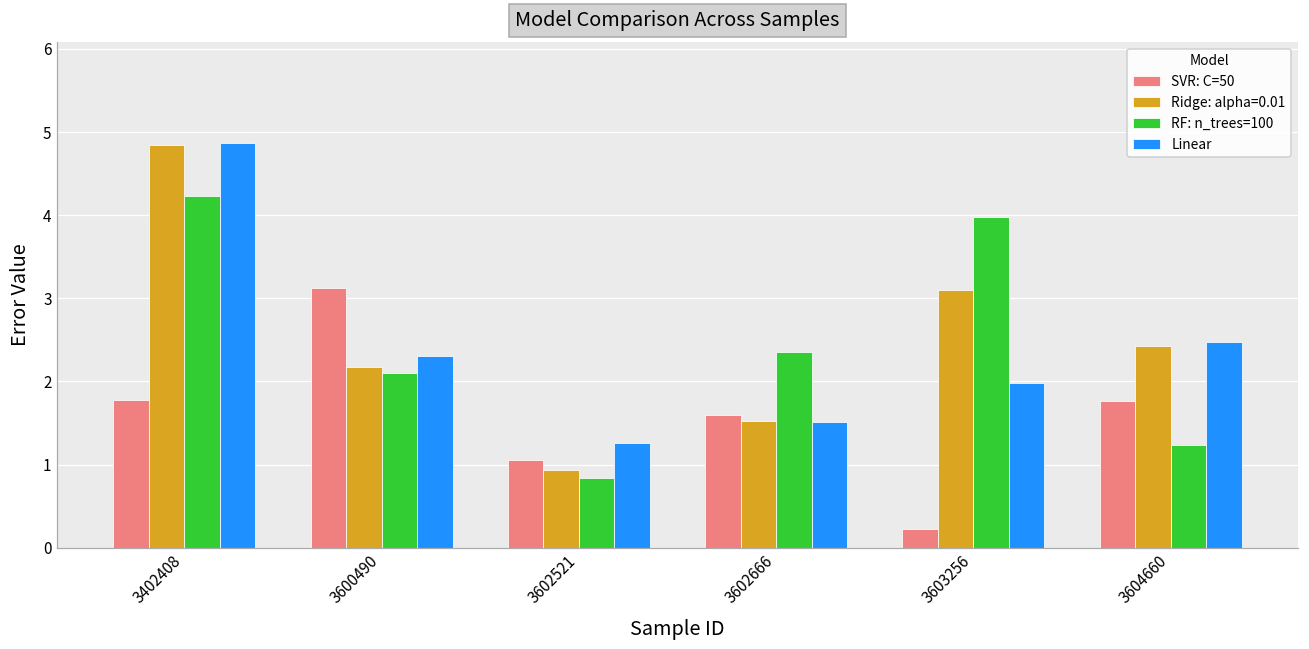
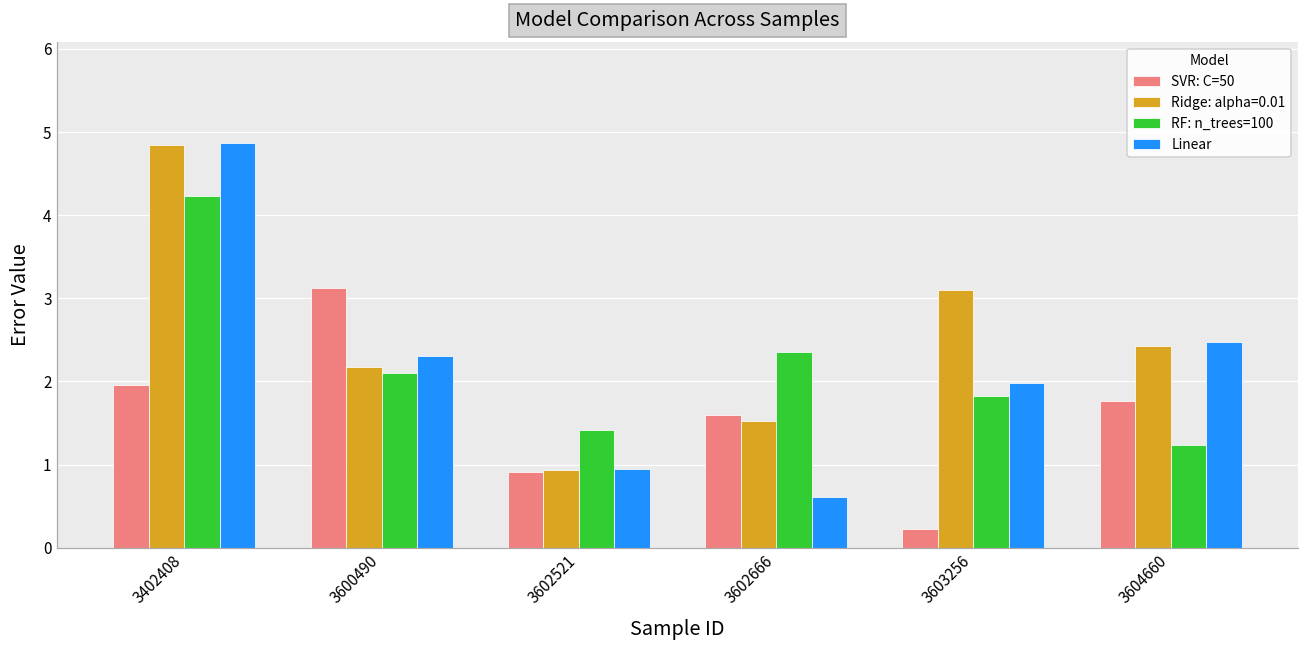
SVR: C=50, 3402408: 1.8 -> 2.0
SVR: C=50, 3602521: 1.1 -> 0.9
RF: n_trees=100, 3602521: 0.8 -> 1.4
Linear, 3602521: 1.3 -> 1.0
Linear, 3602666: 1.5 -> 0.6
RF: n_trees=100, 3603256: 4.0 -> 1.8
